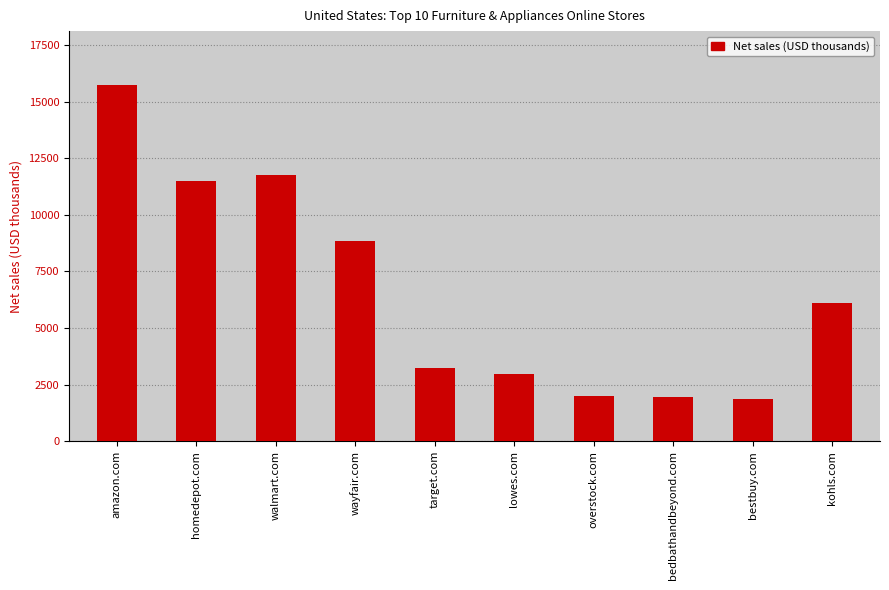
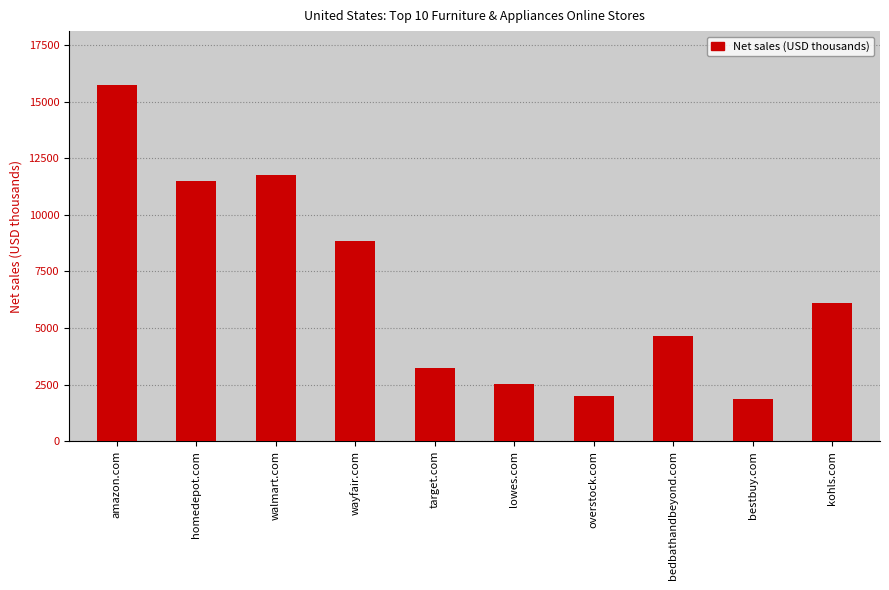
lowes.com: 3000 -> 2500
bedbathandbeyond.com: 1900 -> 4600
